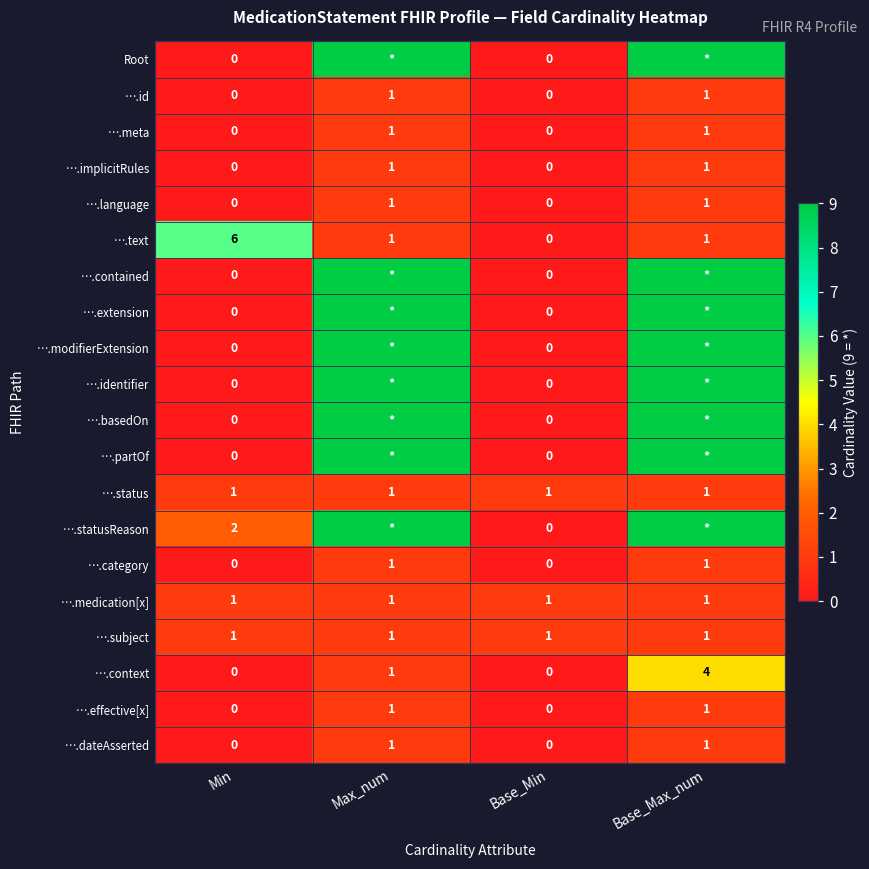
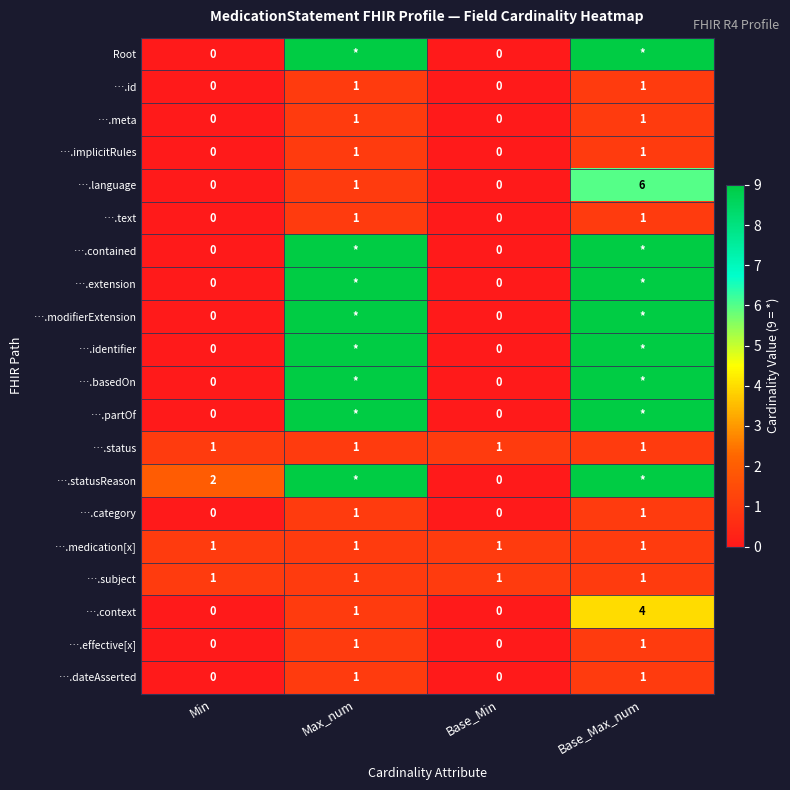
….language, Base_Max_num: 1 -> 6
….text, Min: 6 -> 0
